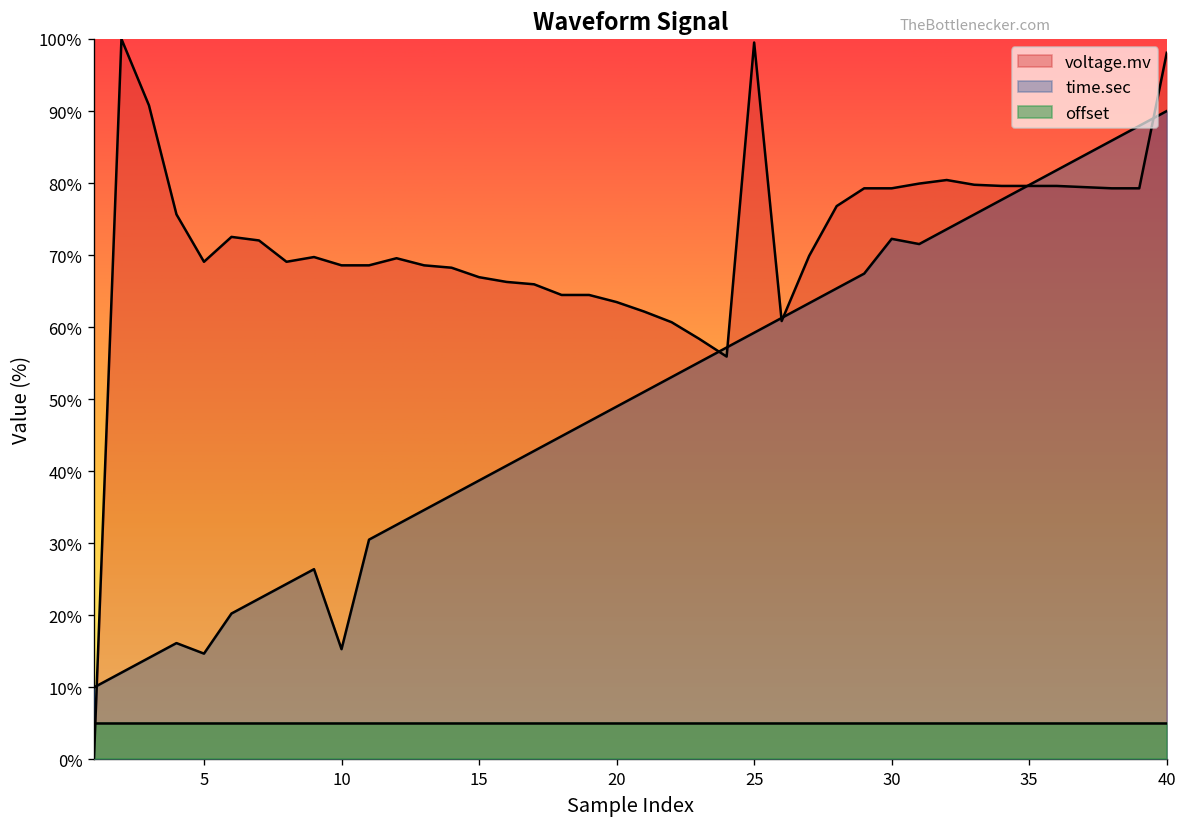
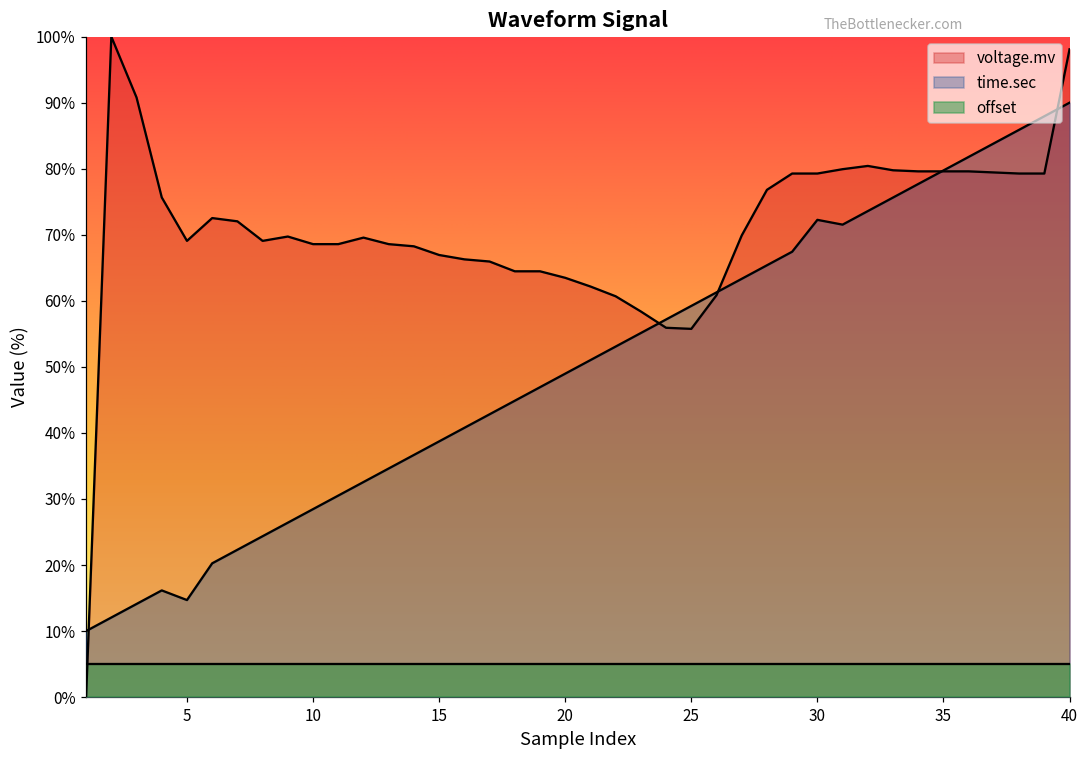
time.sec, 10: 15% -> 28%
voltage.mv, 25: 100% -> 56%
